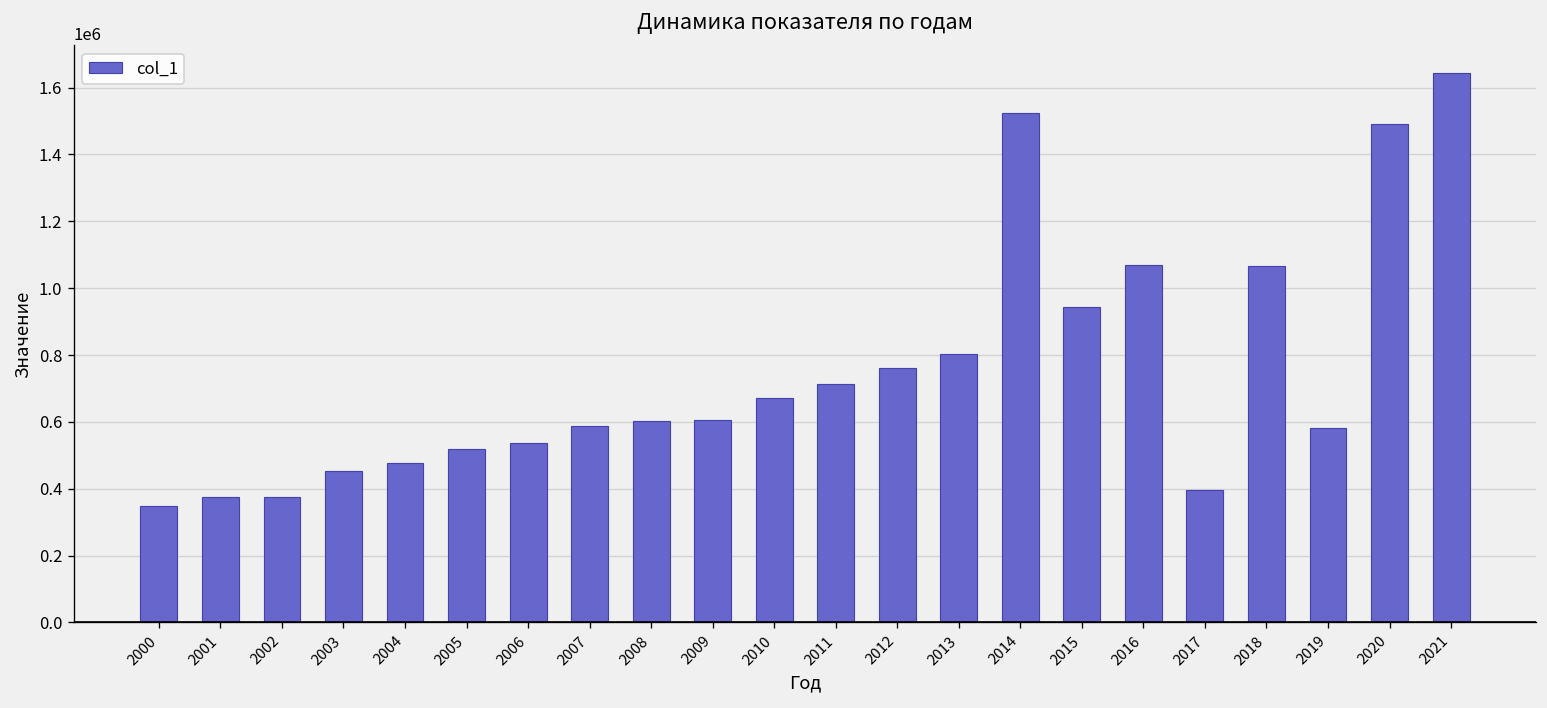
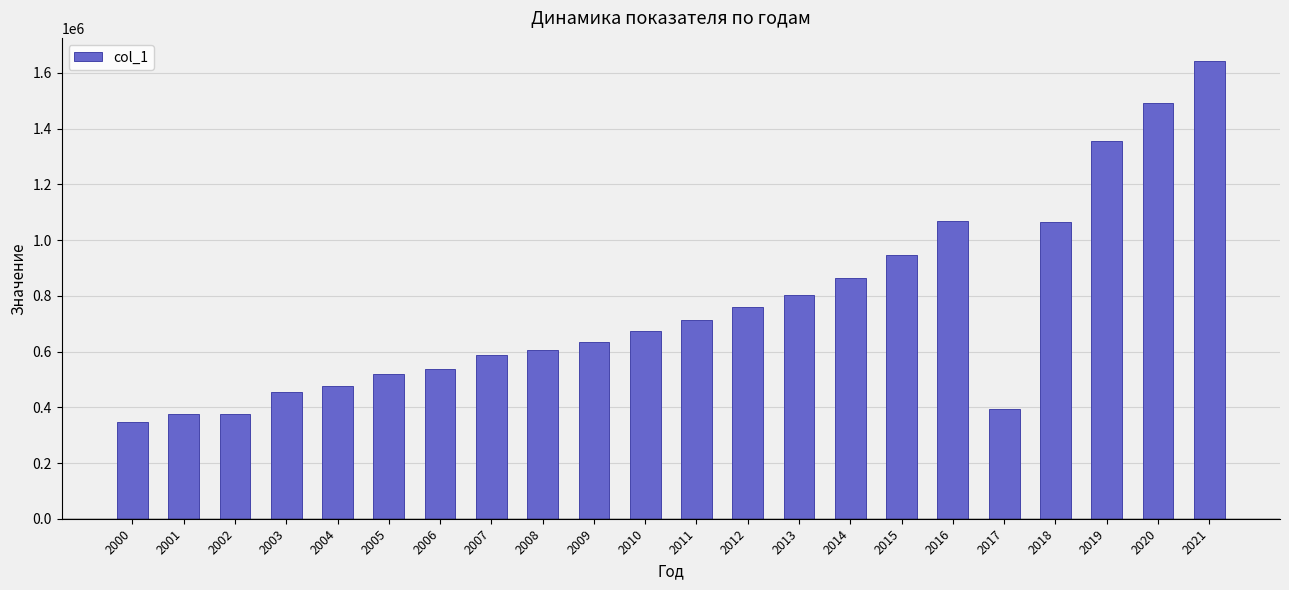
2009: 610000 -> 640000
2014: 1520000 -> 860000
2019: 580000 -> 1360000
